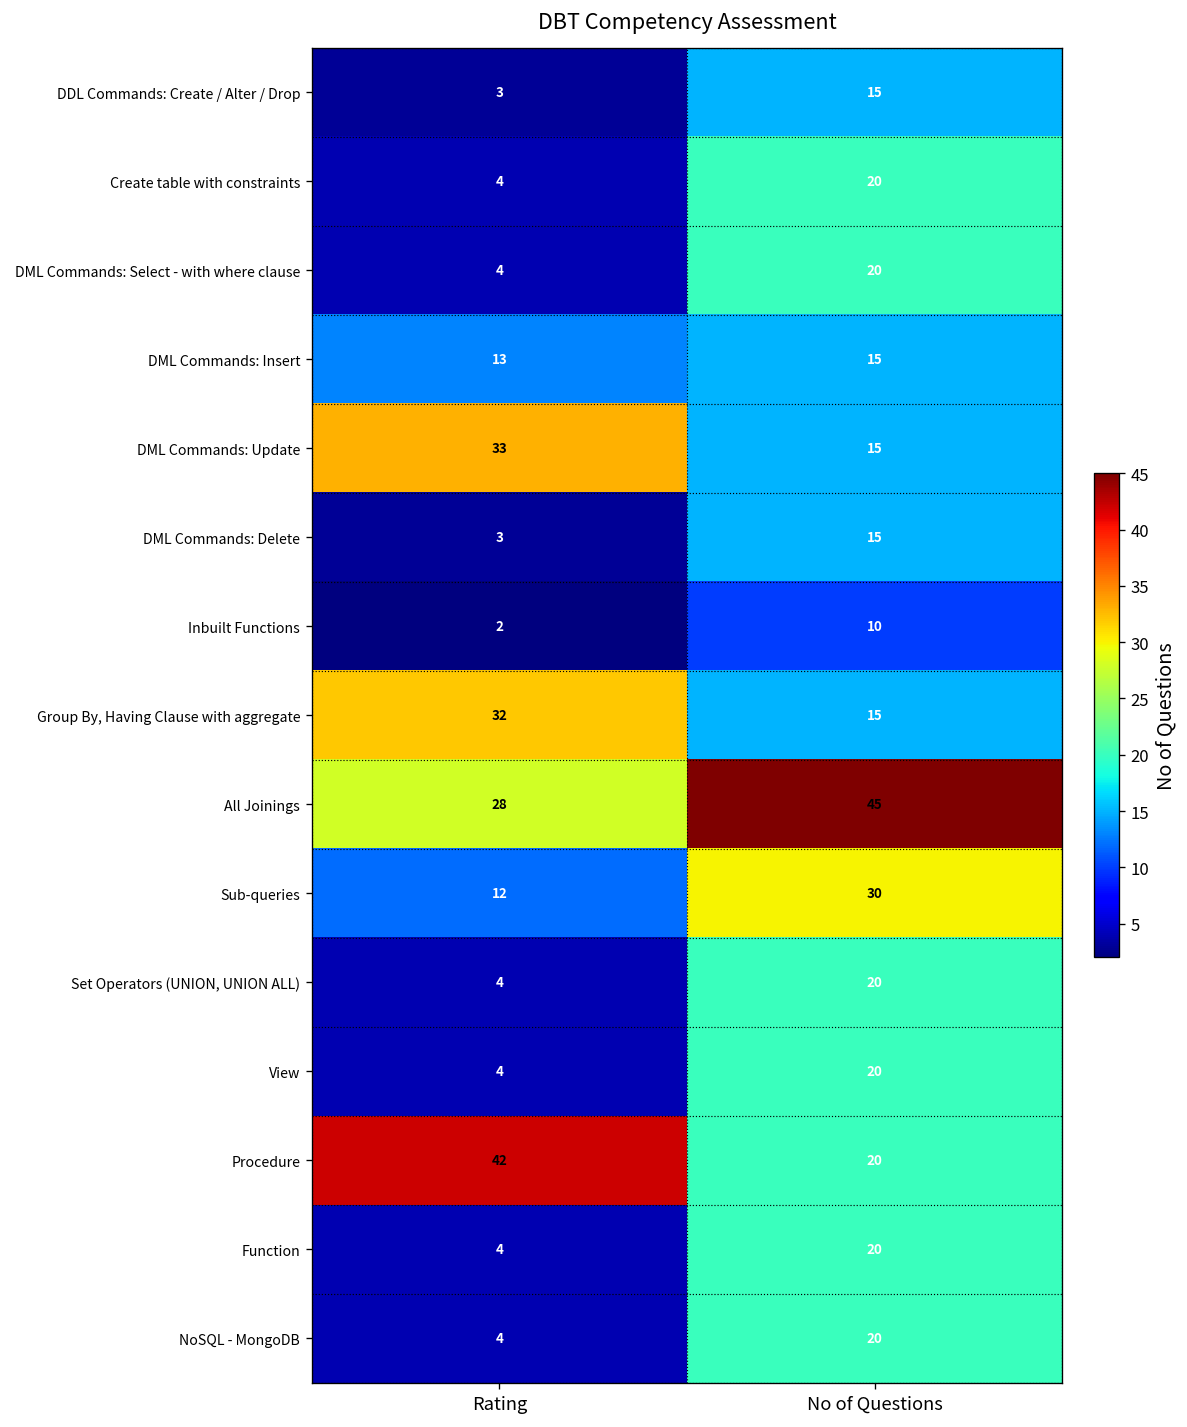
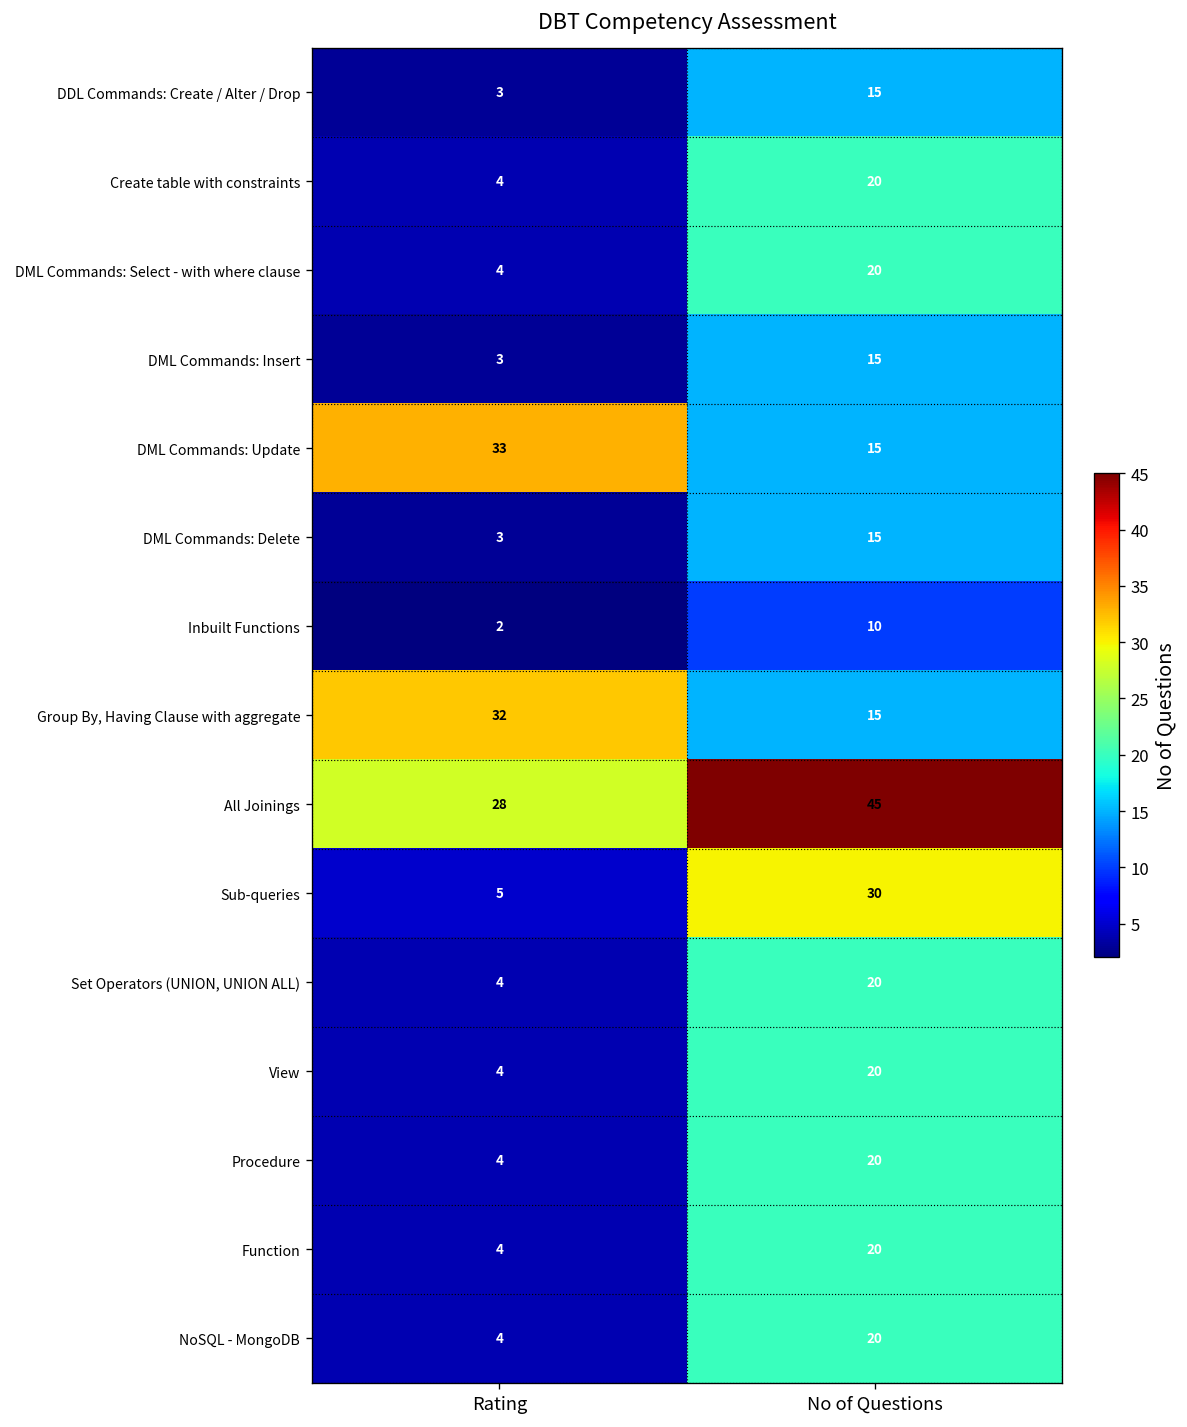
DML Commands: Insert, Rating: 13 -> 3
Sub-queries, Rating: 12 -> 5
Procedure, Rating: 42 -> 4
